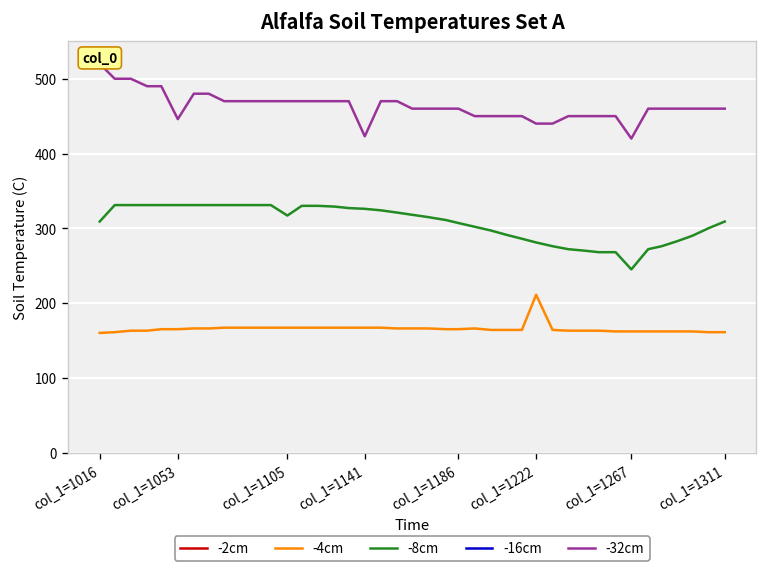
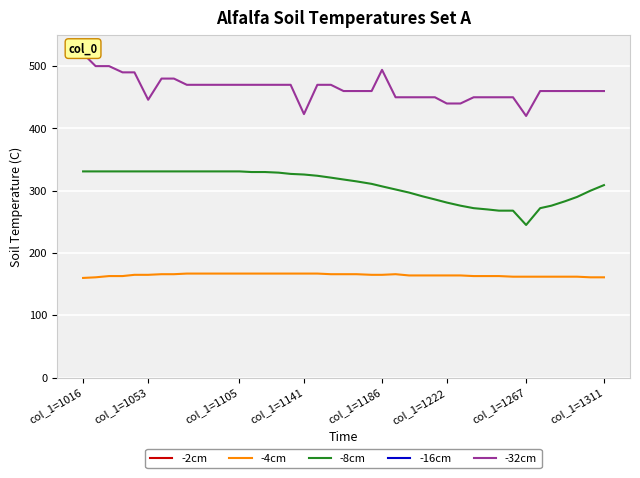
-8cm, col_1=1016: 310 -> 330
-8cm, col_1=1105: 320 -> 330
-32cm, col_1=1186: 460 -> 490
-4cm, col_1=1222: 210 -> 160
